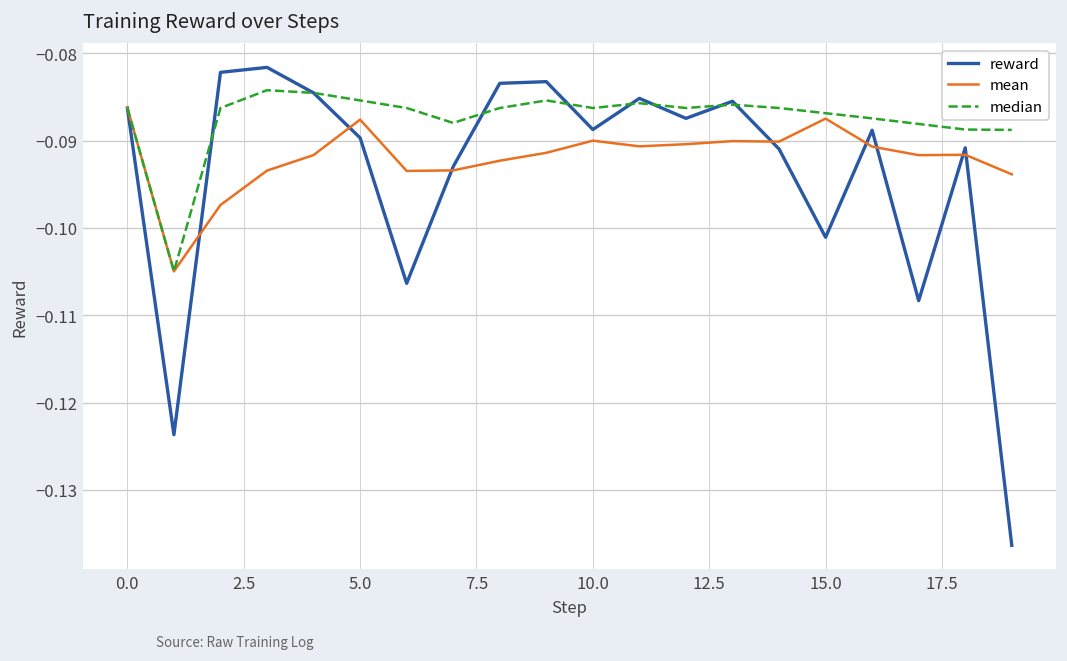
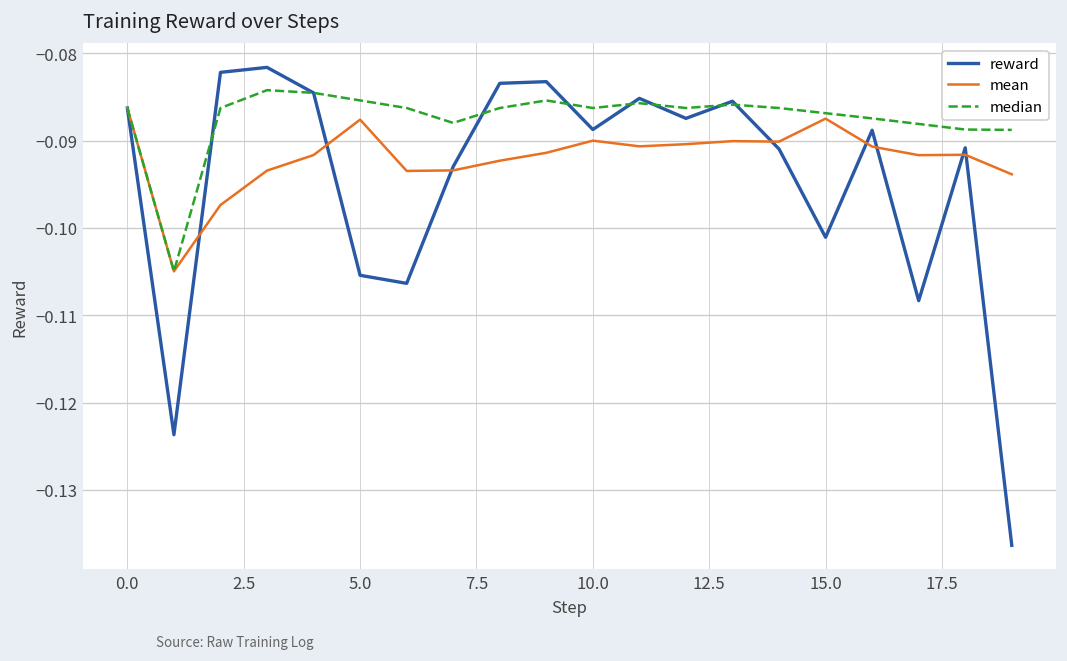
reward, 5.0: -0.090 -> -0.105
